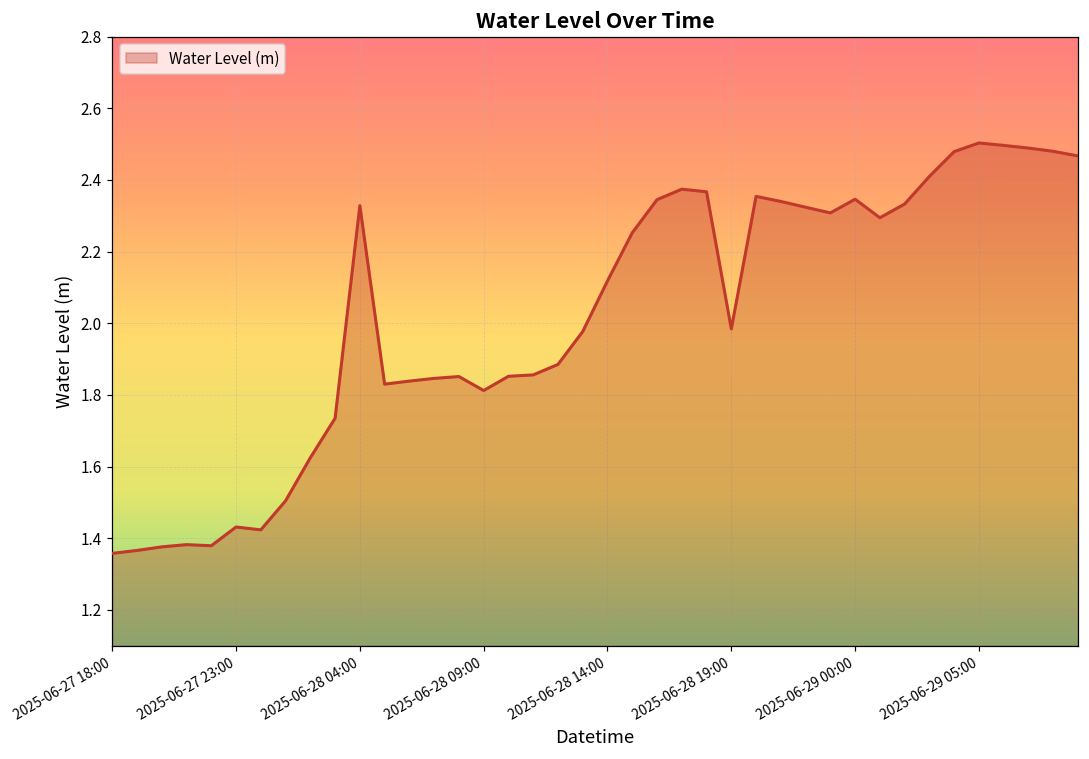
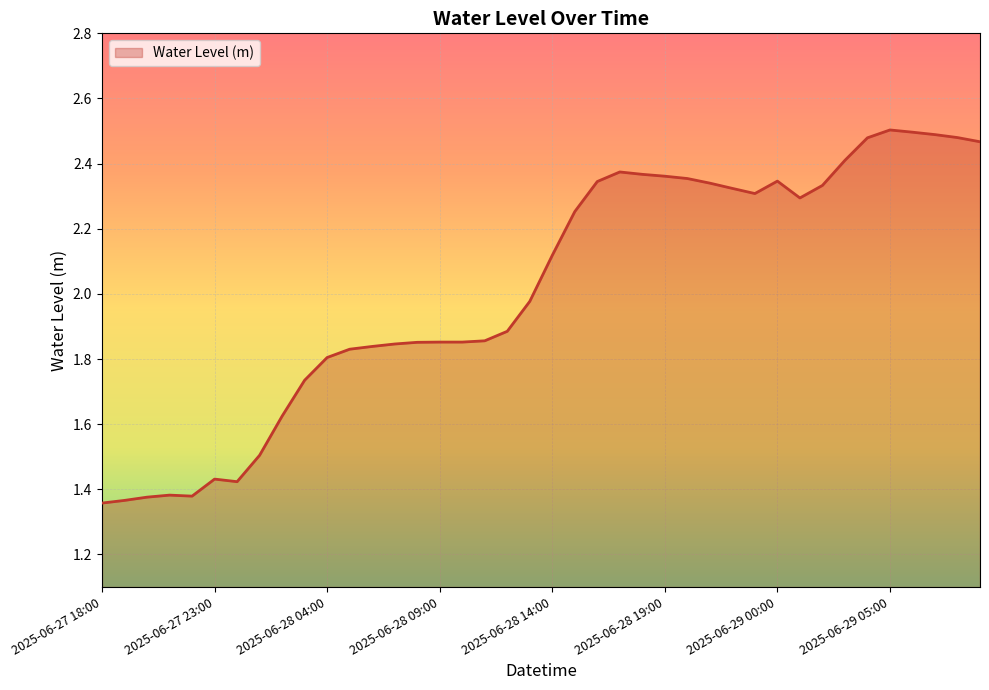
2025-06-28 04:00: 2.33 -> 1.80
2025-06-28 09:00: 1.81 -> 1.85
2025-06-28 19:00: 1.98 -> 2.36
